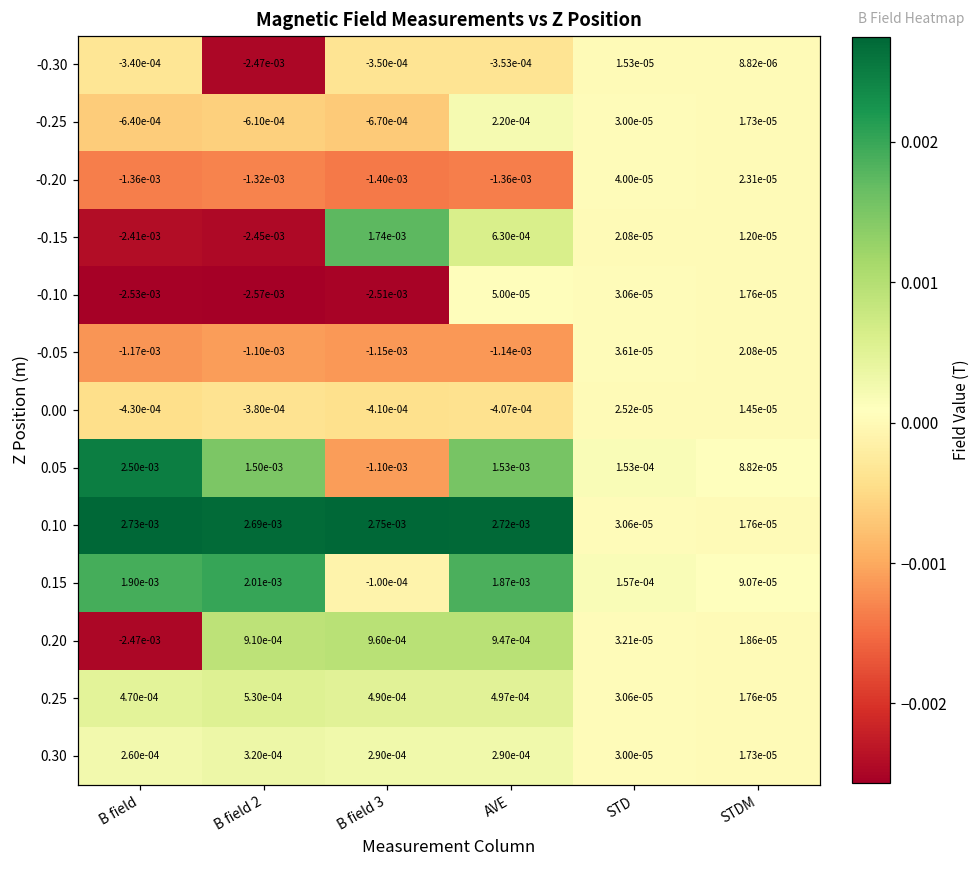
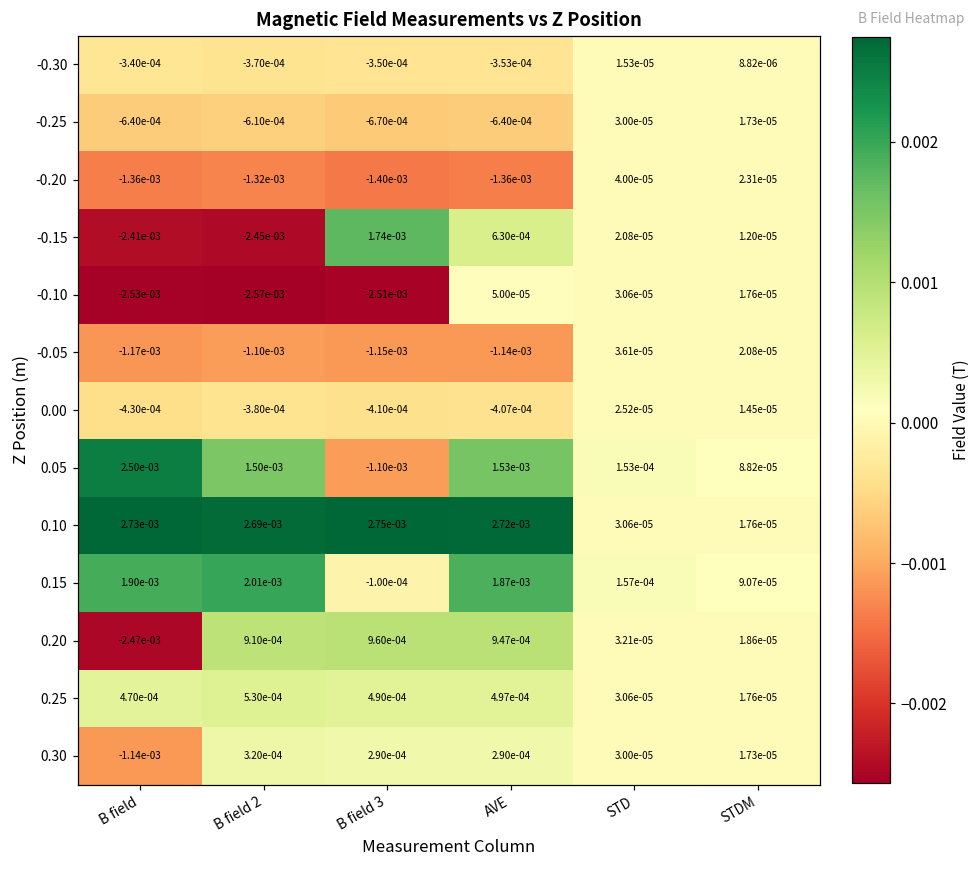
-0.30, B field 2: -2.47e-03 -> -3.70e-04
-0.25, AVE: 2.20e-04 -> -6.40e-04
0.30, B field: 2.60e-04 -> -1.14e-03
